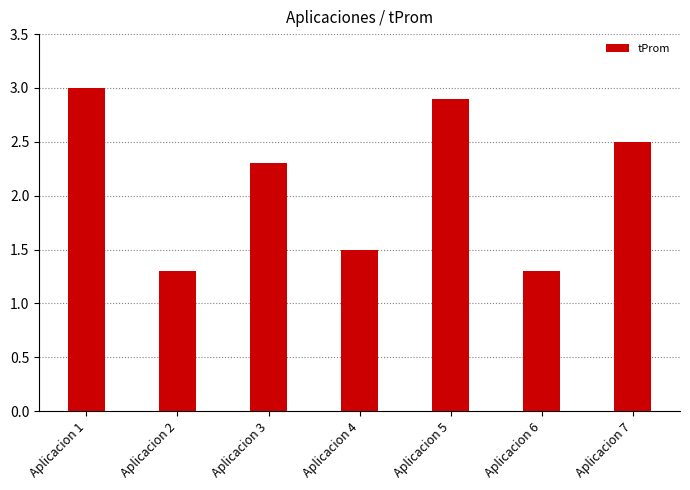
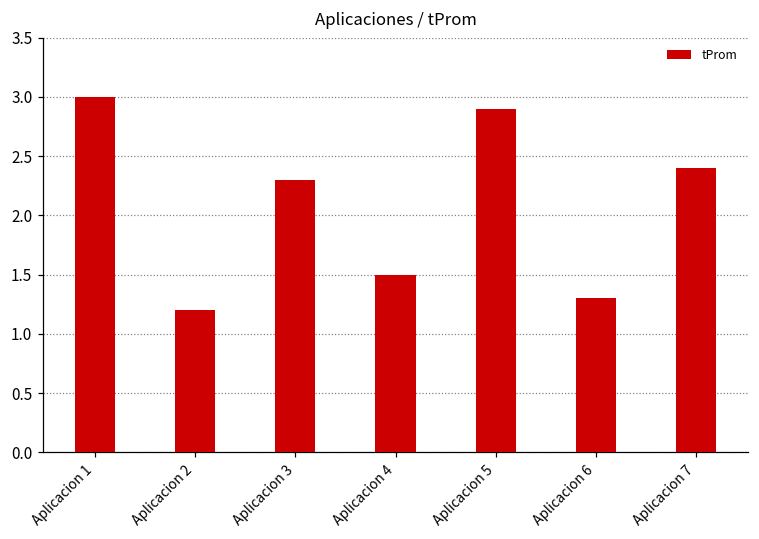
Aplicacion 2: 1.3 -> 1.2
Aplicacion 7: 2.5 -> 2.4
